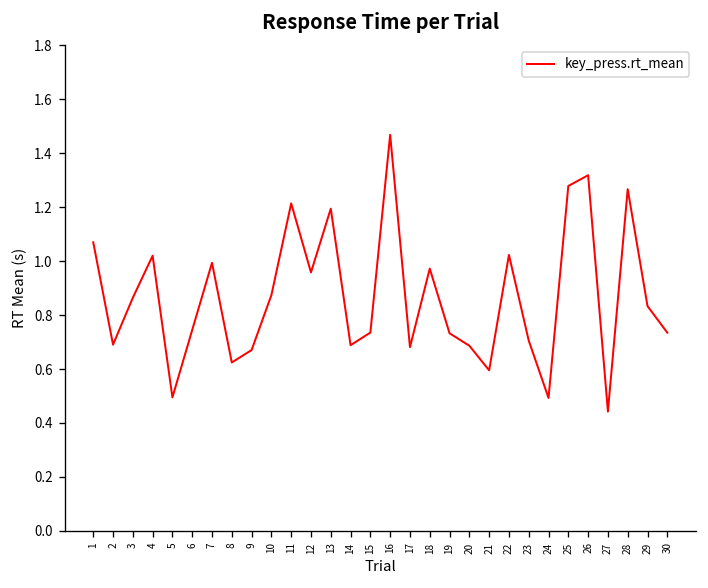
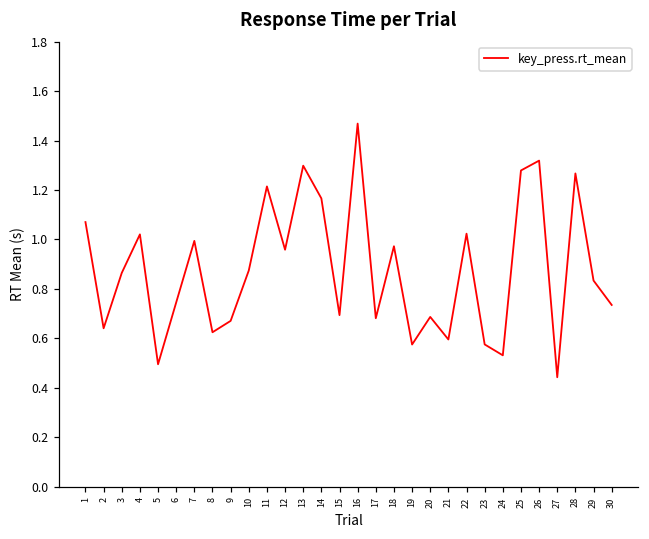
2: 0.69 -> 0.64
13: 1.19 -> 1.30
14: 0.69 -> 1.17
15: 0.74 -> 0.69
19: 0.73 -> 0.57
23: 0.71 -> 0.58
24: 0.49 -> 0.53
